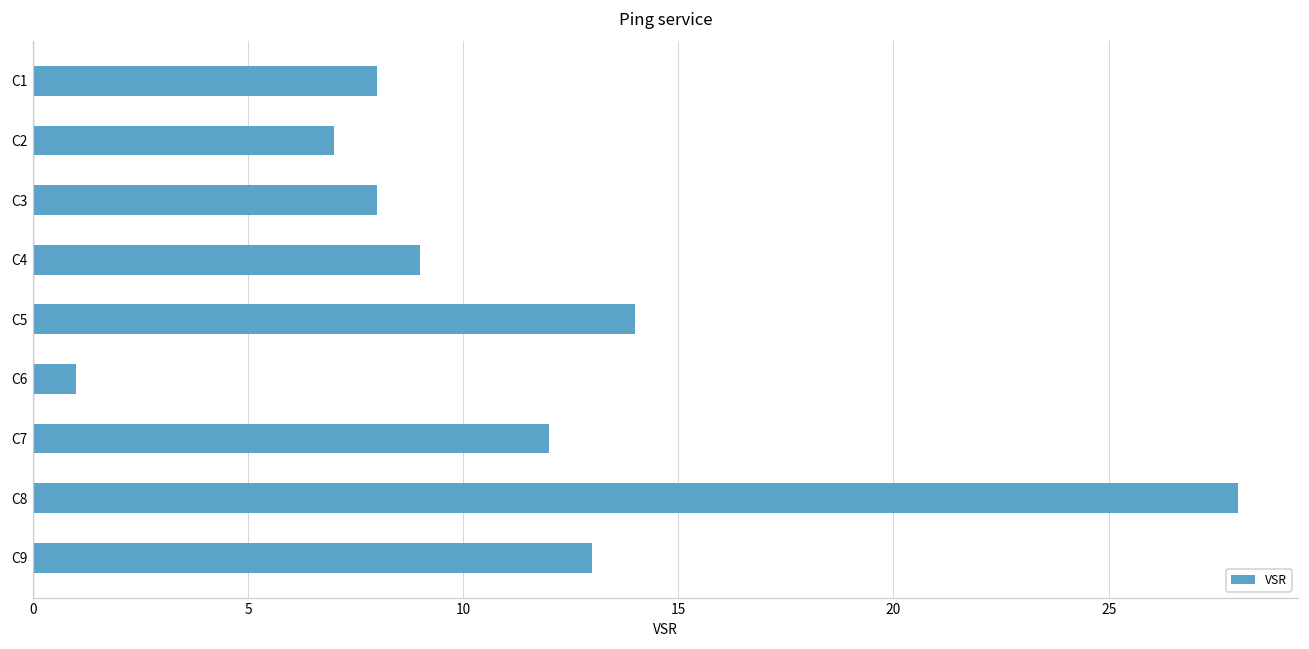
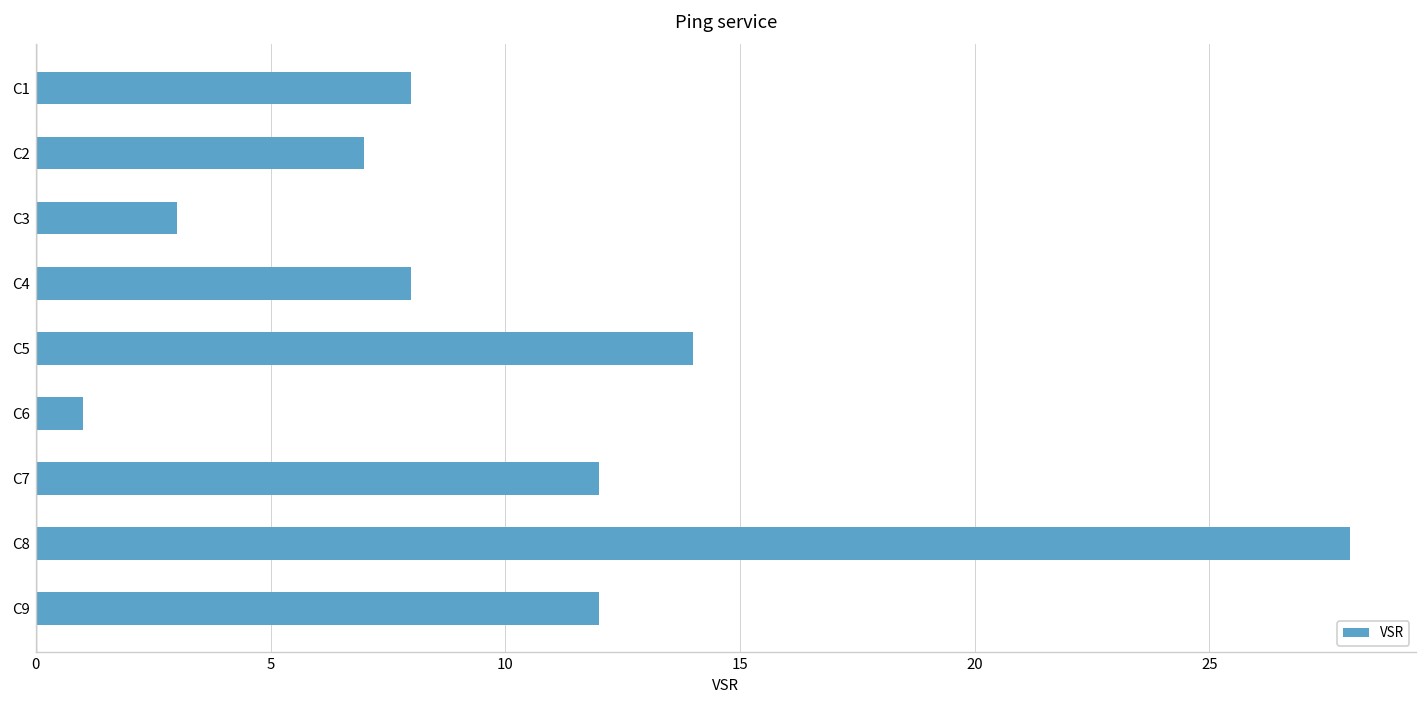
C3: 8 -> 3
C4: 9 -> 8
C9: 13 -> 12
